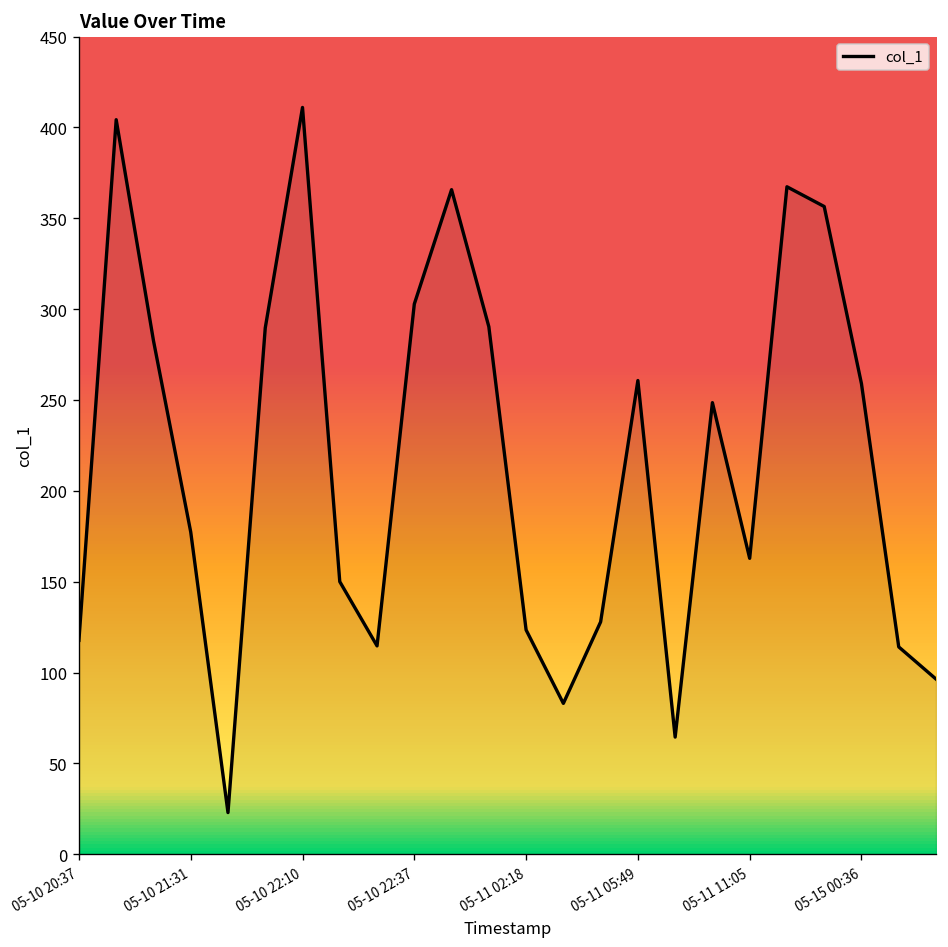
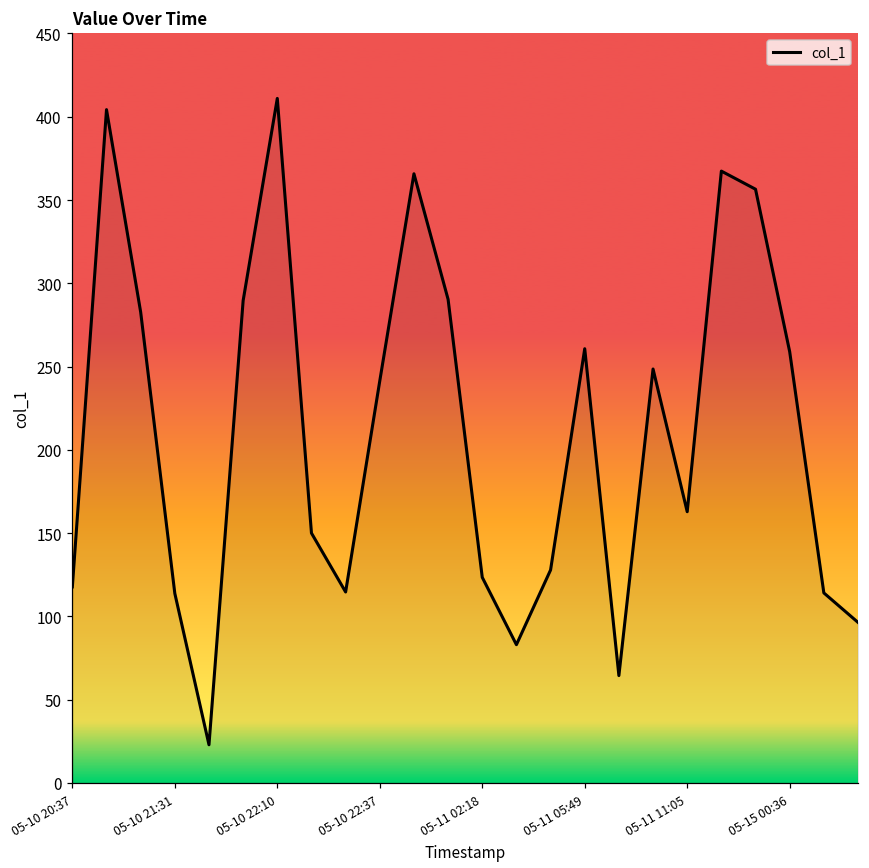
05-10 21:31: 177 -> 114
05-10 22:37: 303 -> 241
